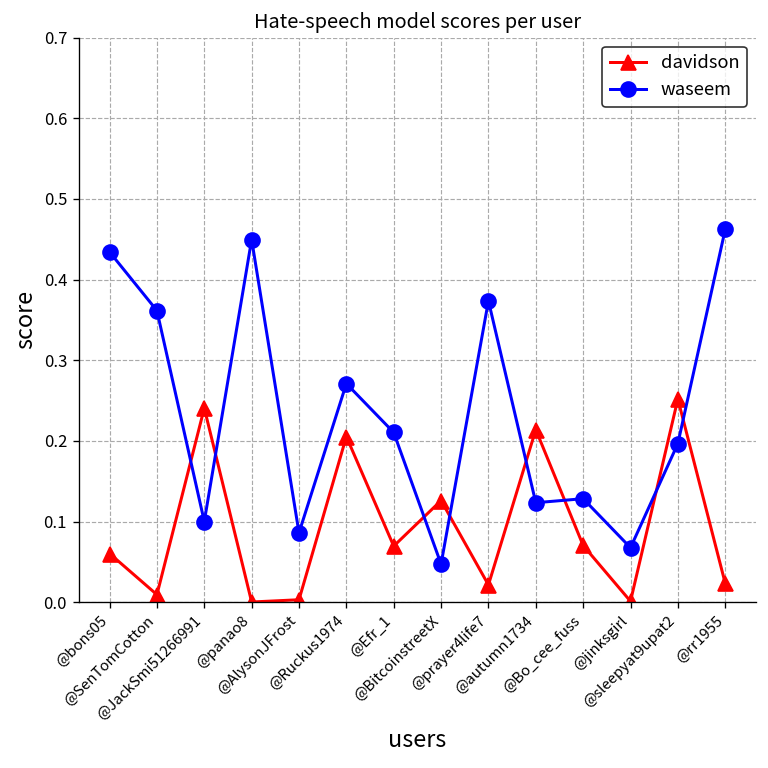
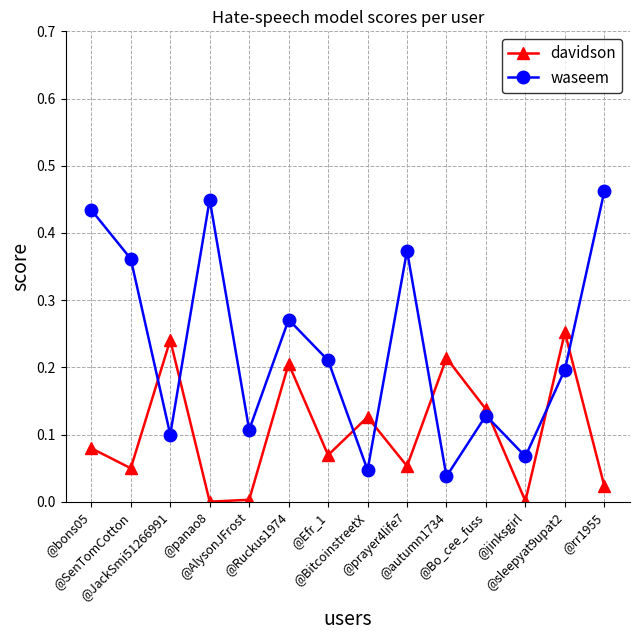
davidson, @bons05: 0.06 -> 0.08
davidson, @SenTomCotton: 0.01 -> 0.05
waseem, @AlysonJFrost: 0.09 -> 0.11
davidson, @prayer4life7: 0.02 -> 0.05
waseem, @autumn1734: 0.12 -> 0.04
davidson, @Bo_cee_fuss: 0.07 -> 0.14
